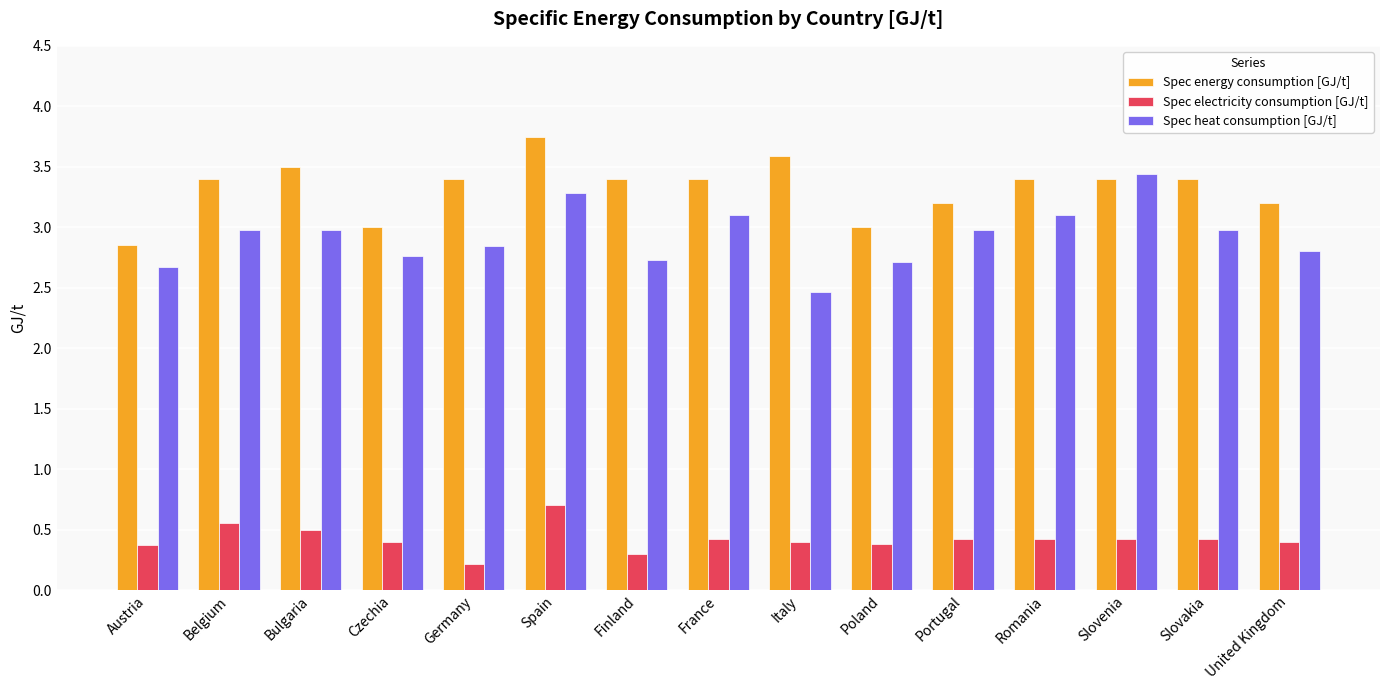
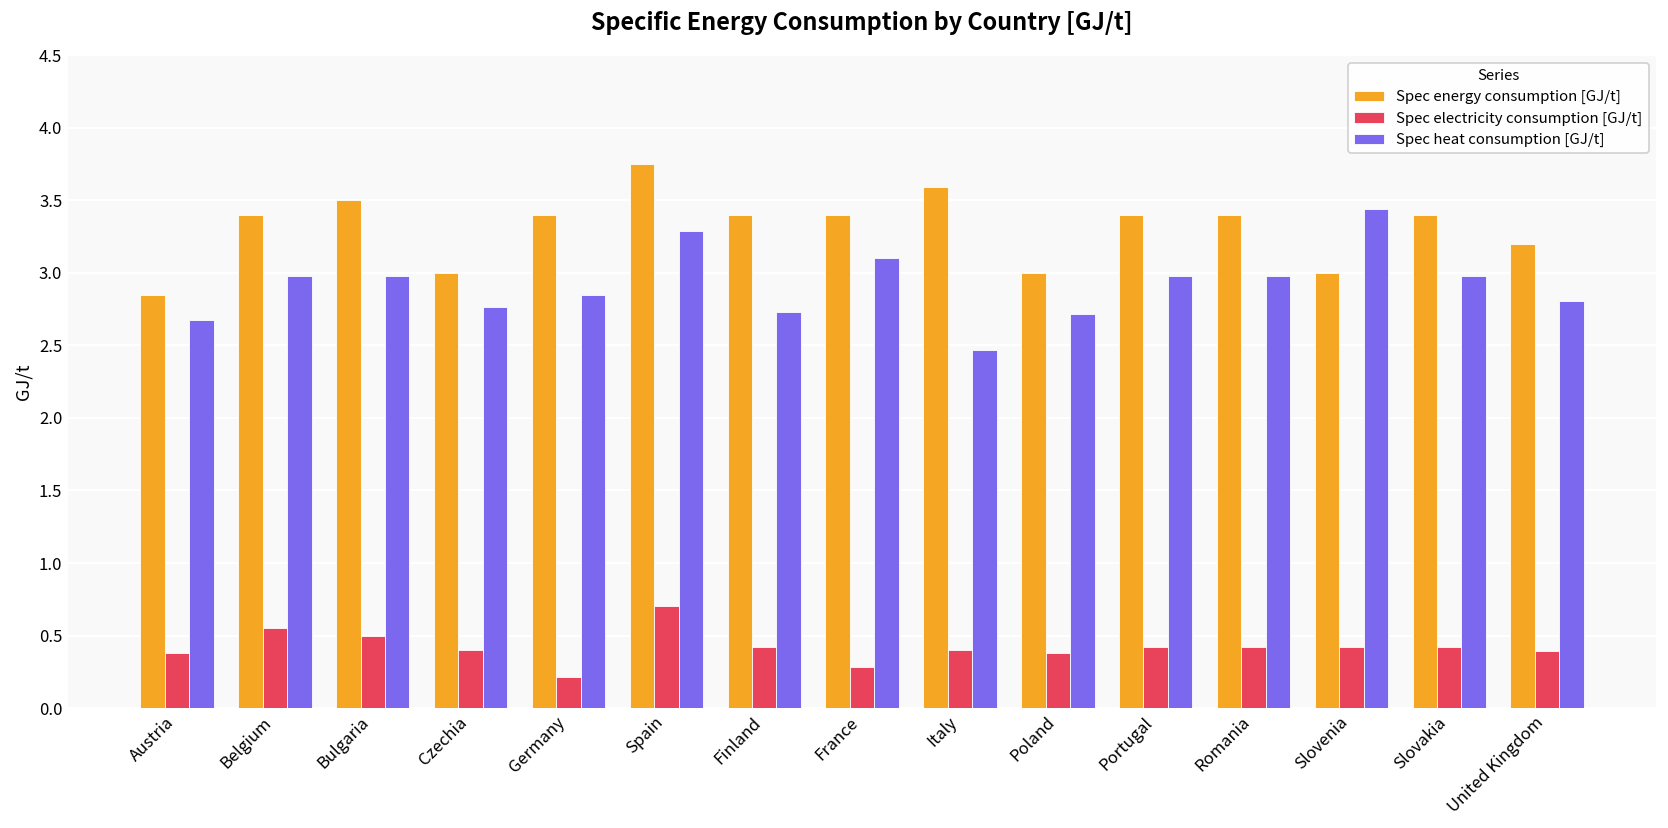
Spec electricity consumption [GJ/t], Finland: 0.30 -> 0.42
Spec electricity consumption [GJ/t], France: 0.42 -> 0.29
Spec energy consumption [GJ/t], Portugal: 3.2 -> 3.4
Spec heat consumption [GJ/t], Romania: 3.11 -> 2.98
Spec energy consumption [GJ/t], Slovenia: 3.4 -> 3.0
